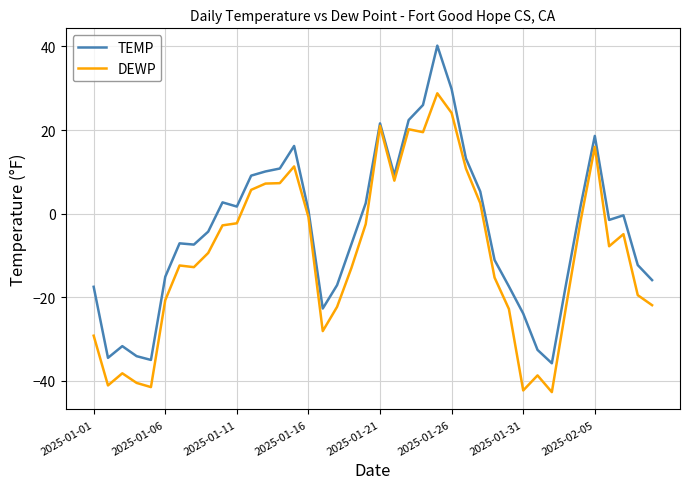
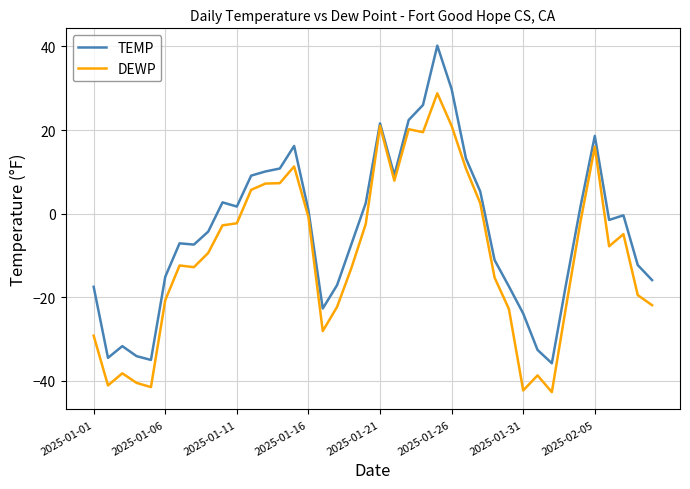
DEWP, 2025-01-26: 24 -> 21
